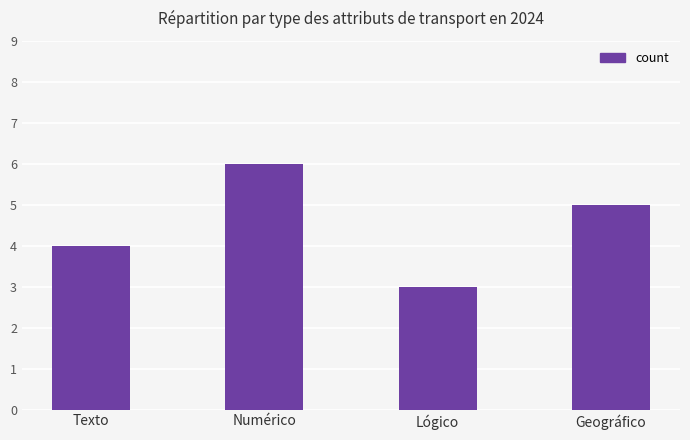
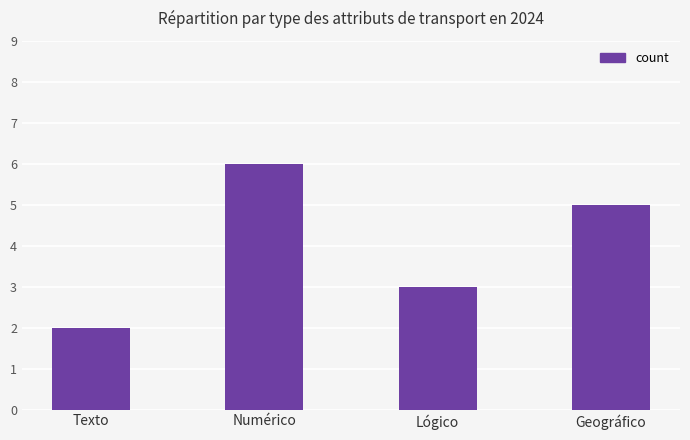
Texto: 4 -> 2
